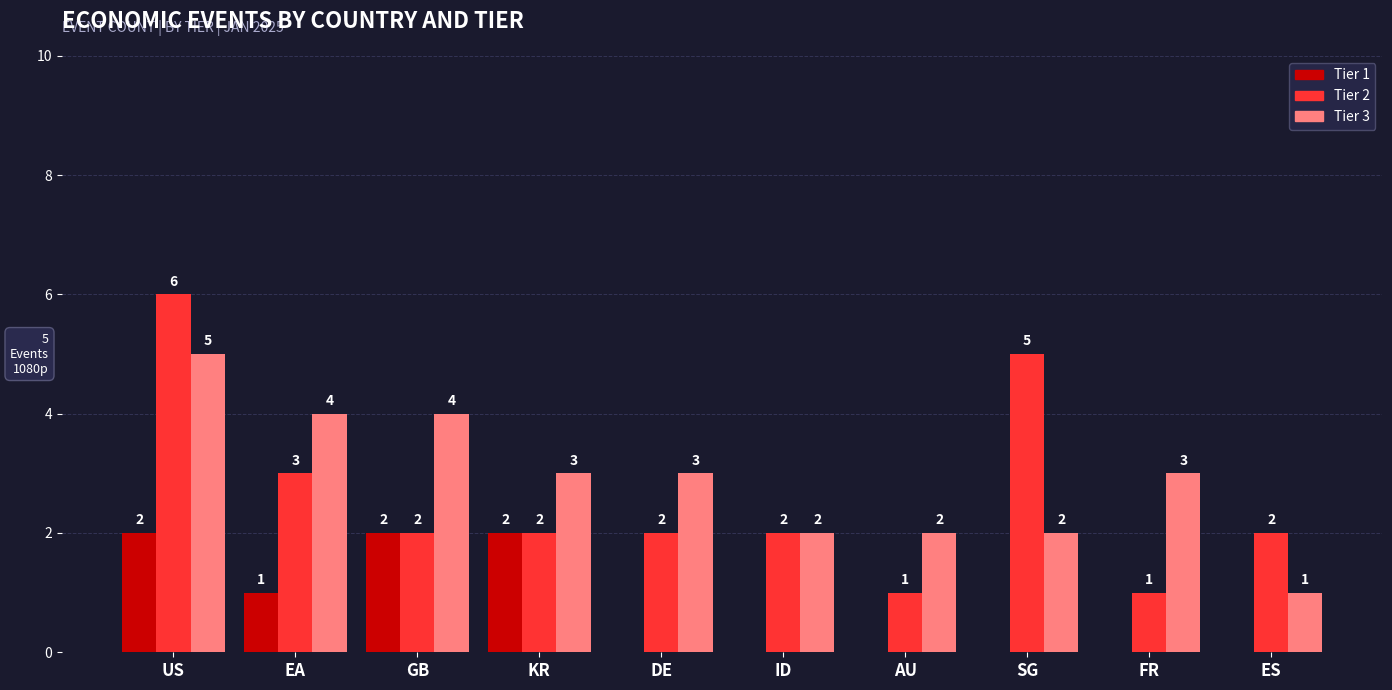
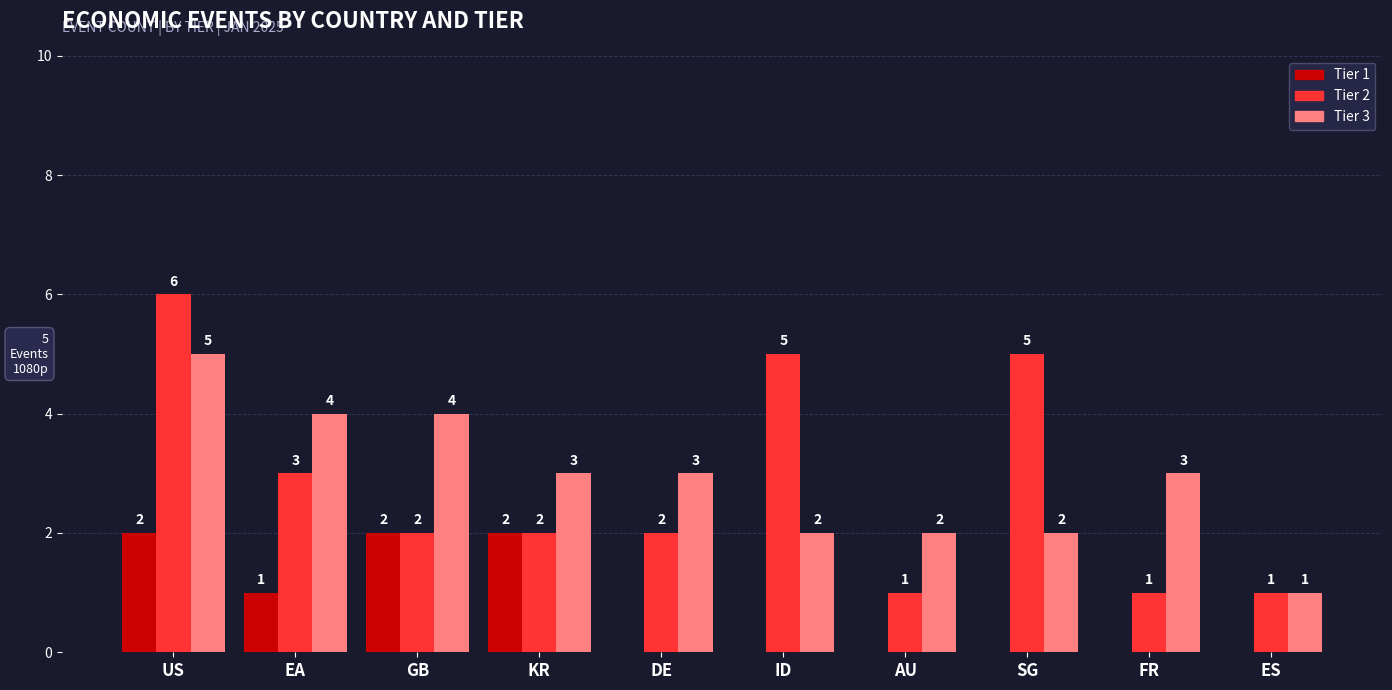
Tier 2, ID: 2 -> 5
Tier 2, ES: 2 -> 1
